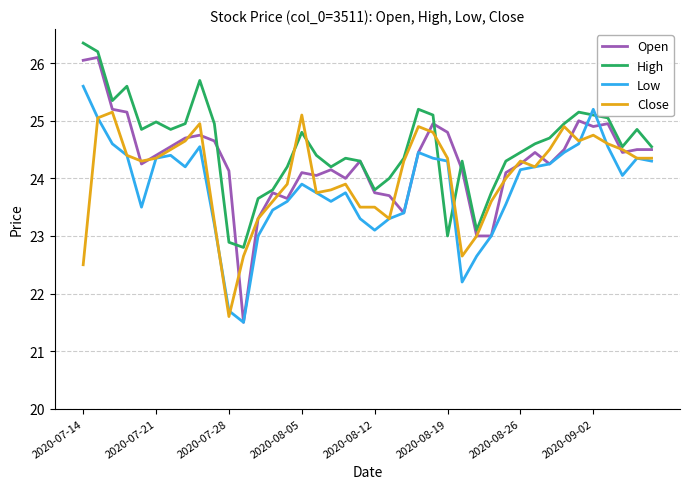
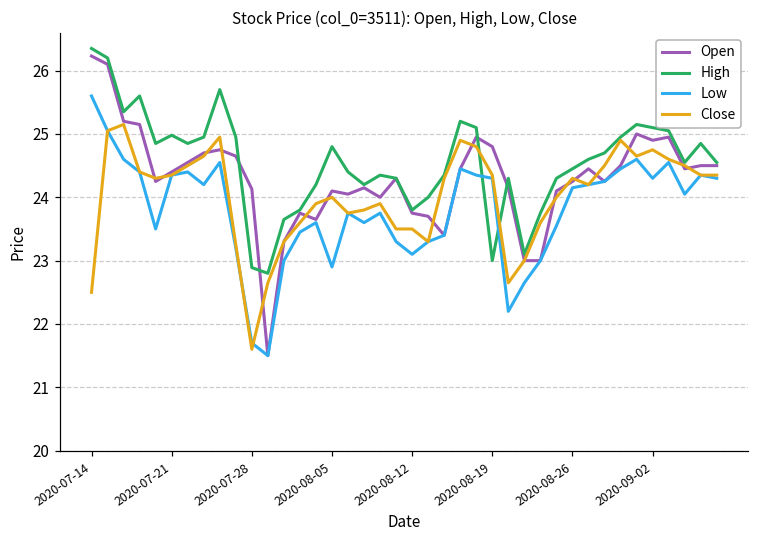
Open, 2020-07-14: 26.1 -> 26.2
Low, 2020-08-05: 23.9 -> 22.9
Close, 2020-08-05: 25.1 -> 24.0
Low, 2020-09-02: 25.2 -> 24.3
